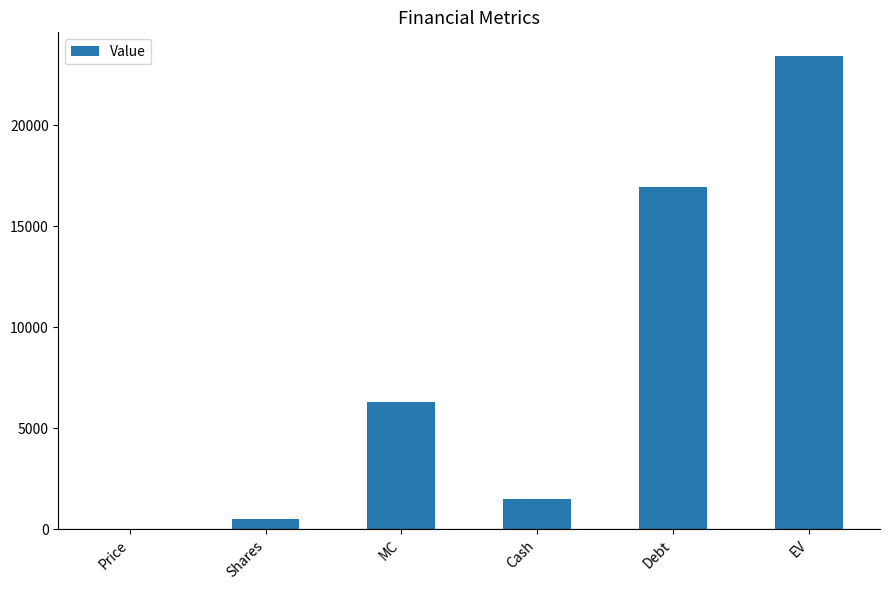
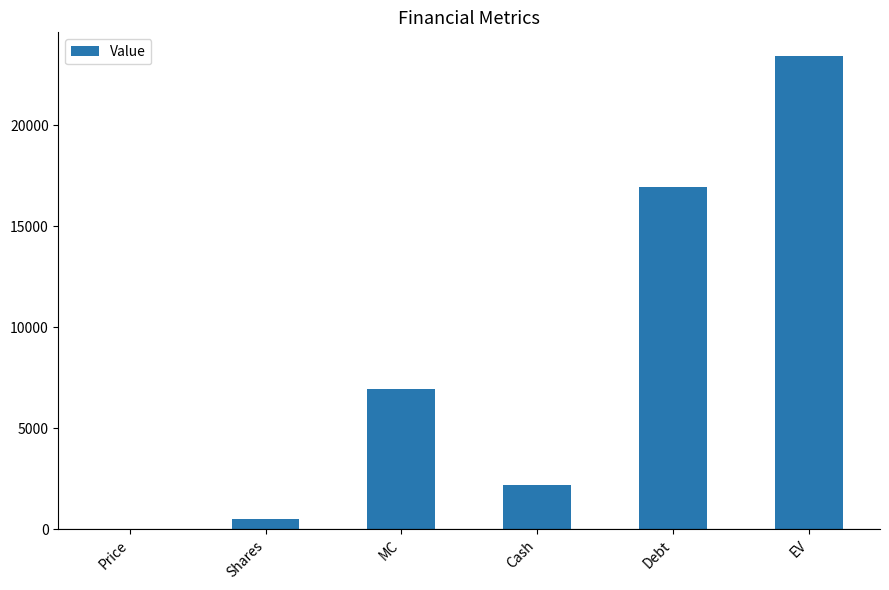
MC: 6300 -> 6900
Cash: 1500 -> 2200
